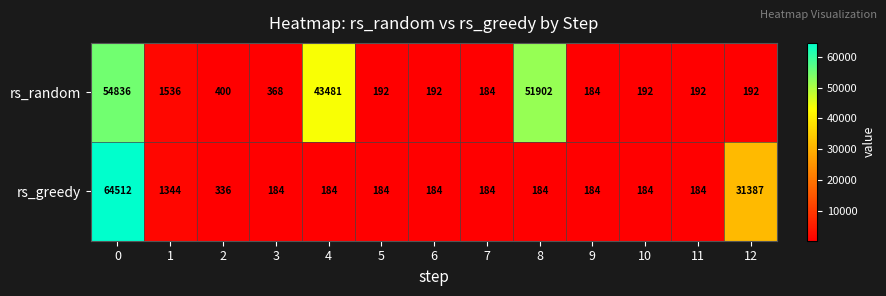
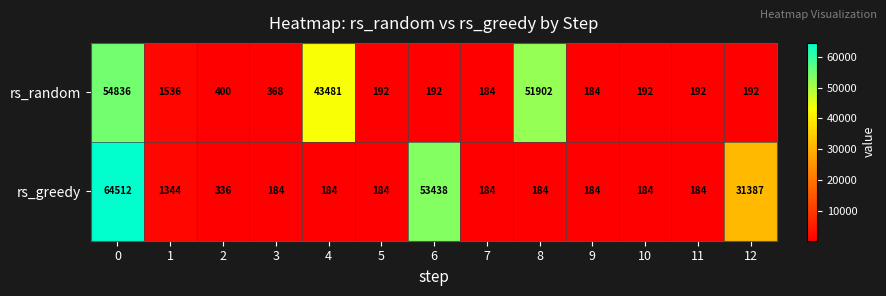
rs_greedy, 6: 184 -> 53438
